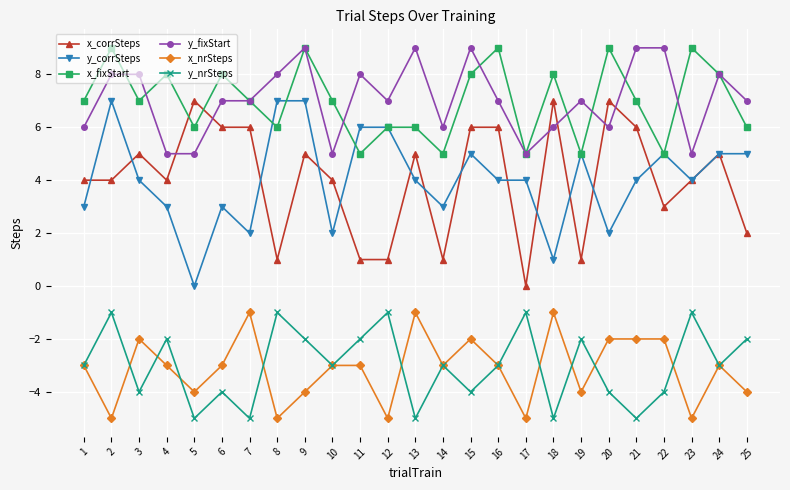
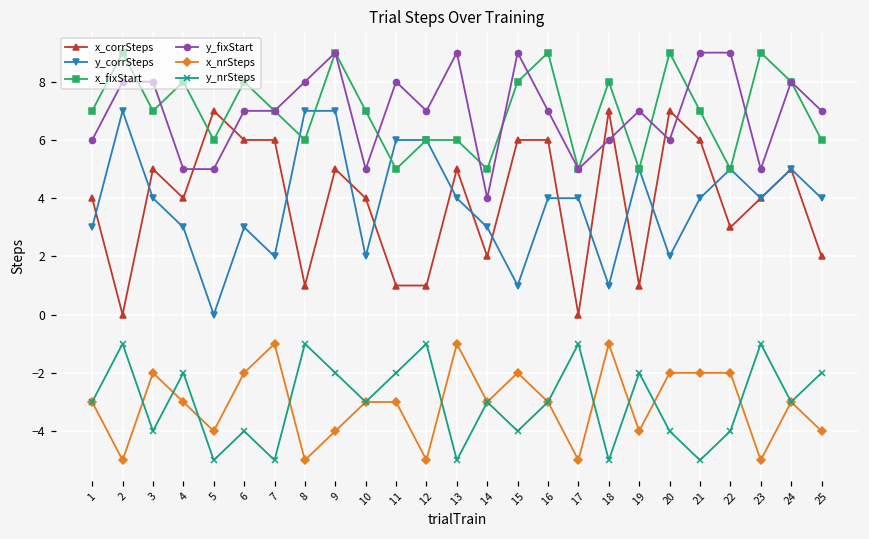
x_corrSteps, 2: 4 -> 0
x_nrSteps, 6: -3 -> -2
x_corrSteps, 14: 1 -> 2
y_fixStart, 14: 6 -> 4
y_corrSteps, 15: 5 -> 1
y_corrSteps, 25: 5 -> 4
